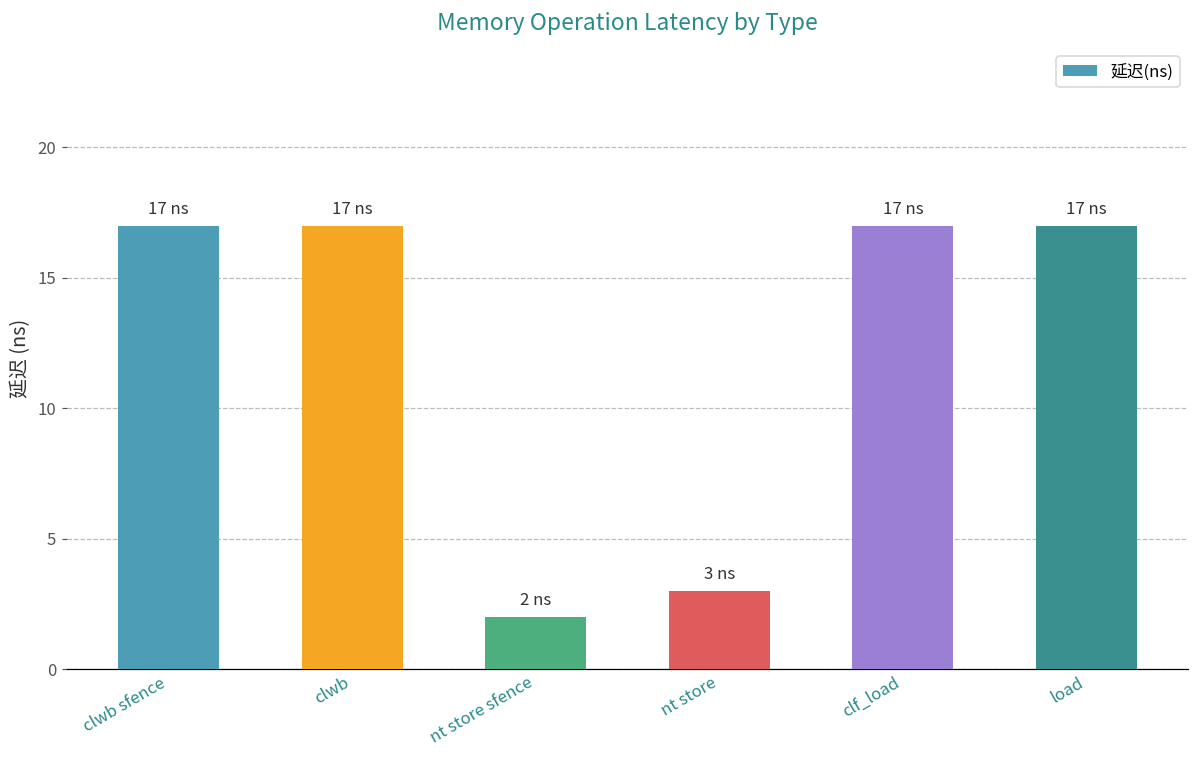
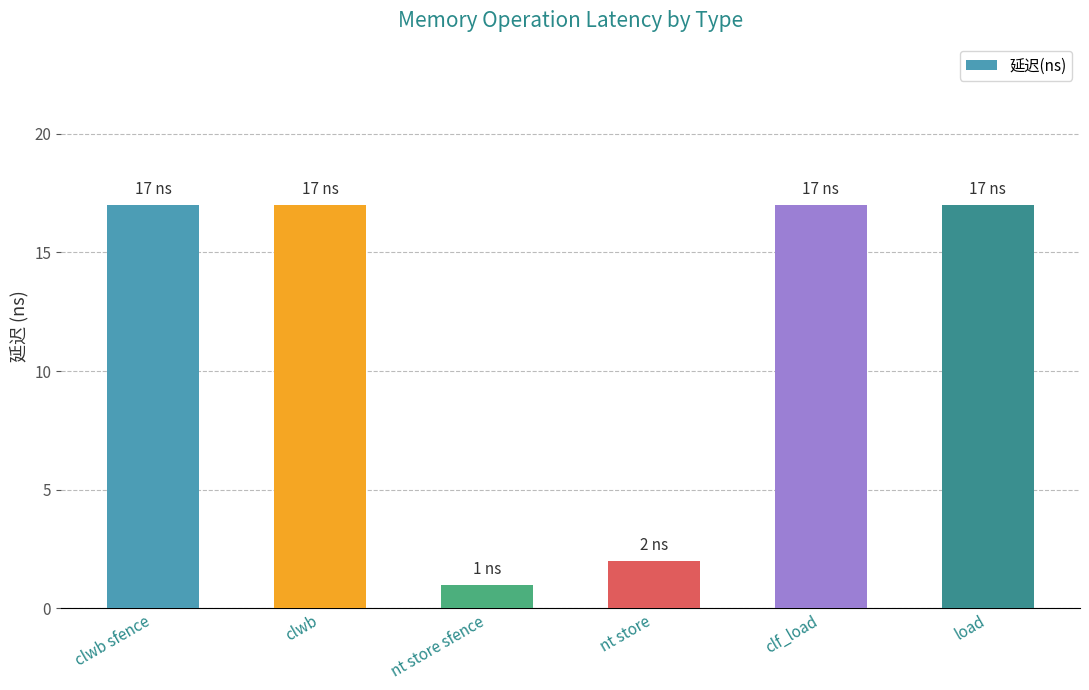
nt store sfence: 2 -> 1
nt store: 3 -> 2
